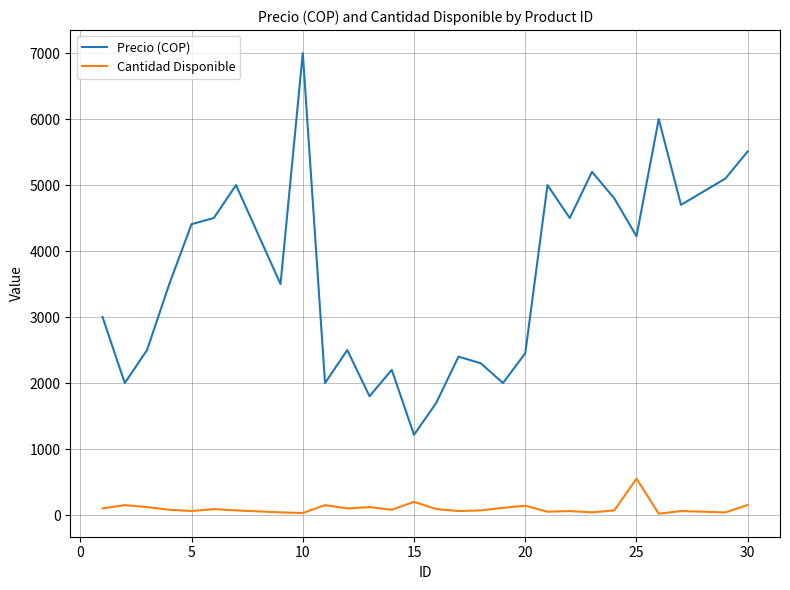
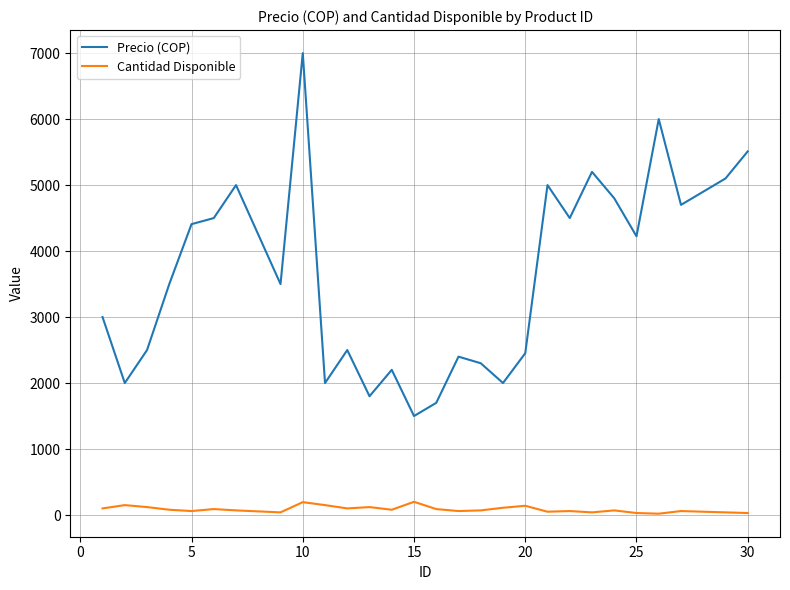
Cantidad Disponible, 10: 0 -> 200
Precio (COP), 15: 1200 -> 1500
Cantidad Disponible, 25: 600 -> 0
Cantidad Disponible, 30: 200 -> 0
